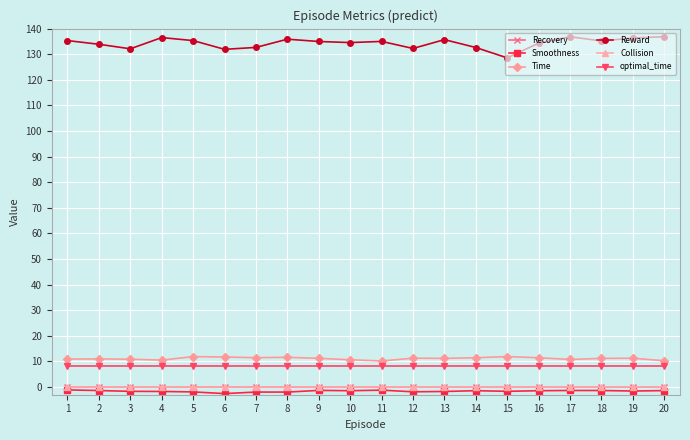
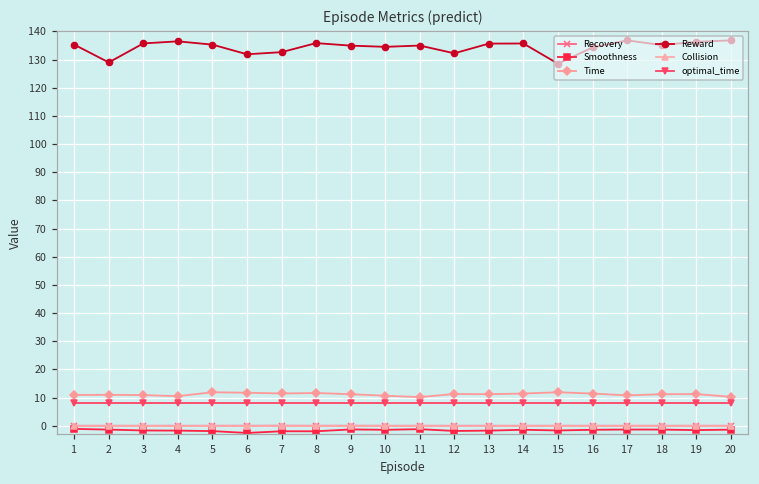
Reward, 2: 134 -> 129
Reward, 3: 132 -> 136
Reward, 14: 133 -> 136
